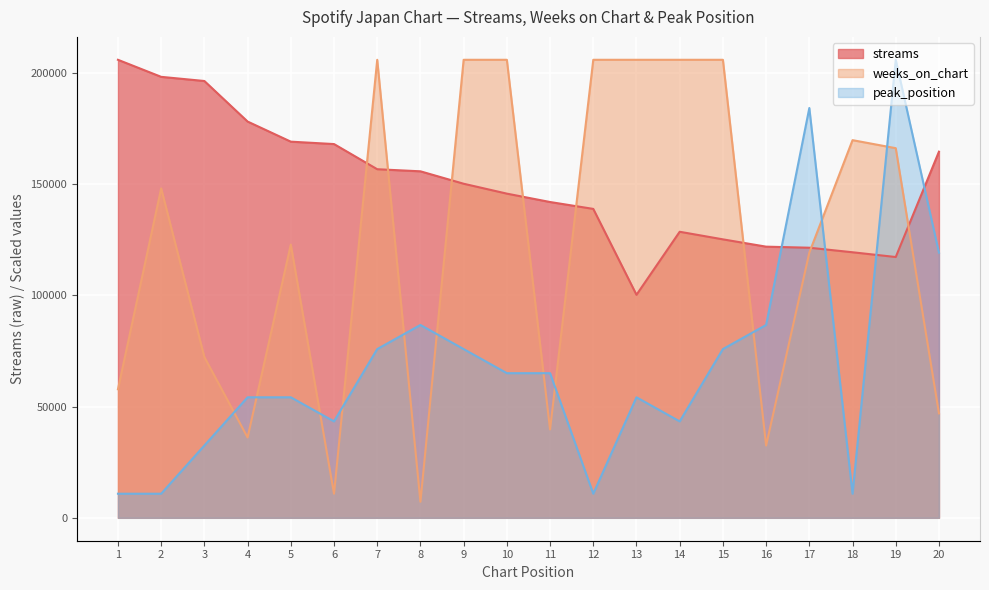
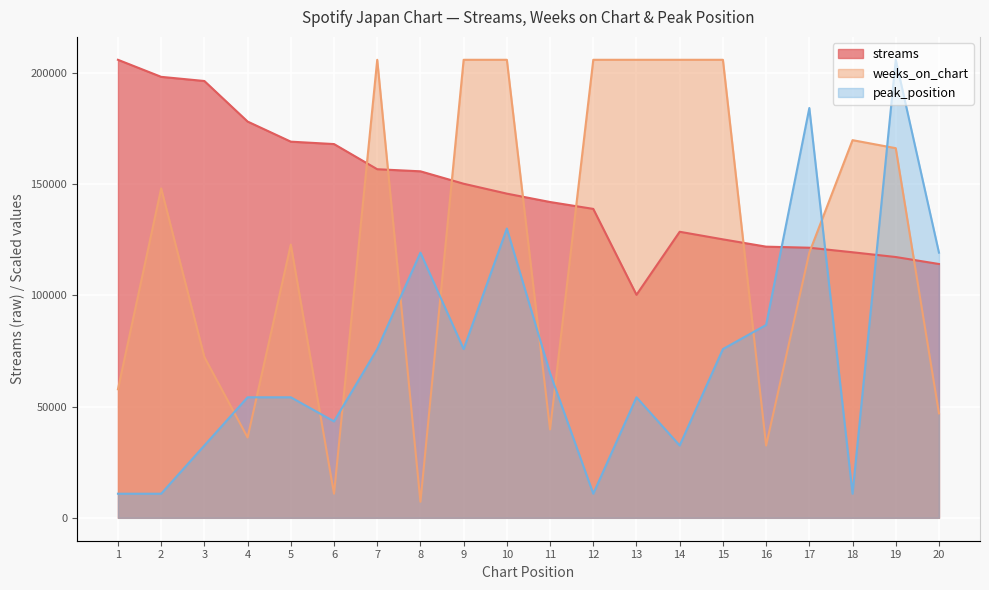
peak_position, 8: 87000 -> 119000
peak_position, 10: 65000 -> 130000
peak_position, 14: 43000 -> 32000
streams, 20: 164000 -> 114000
